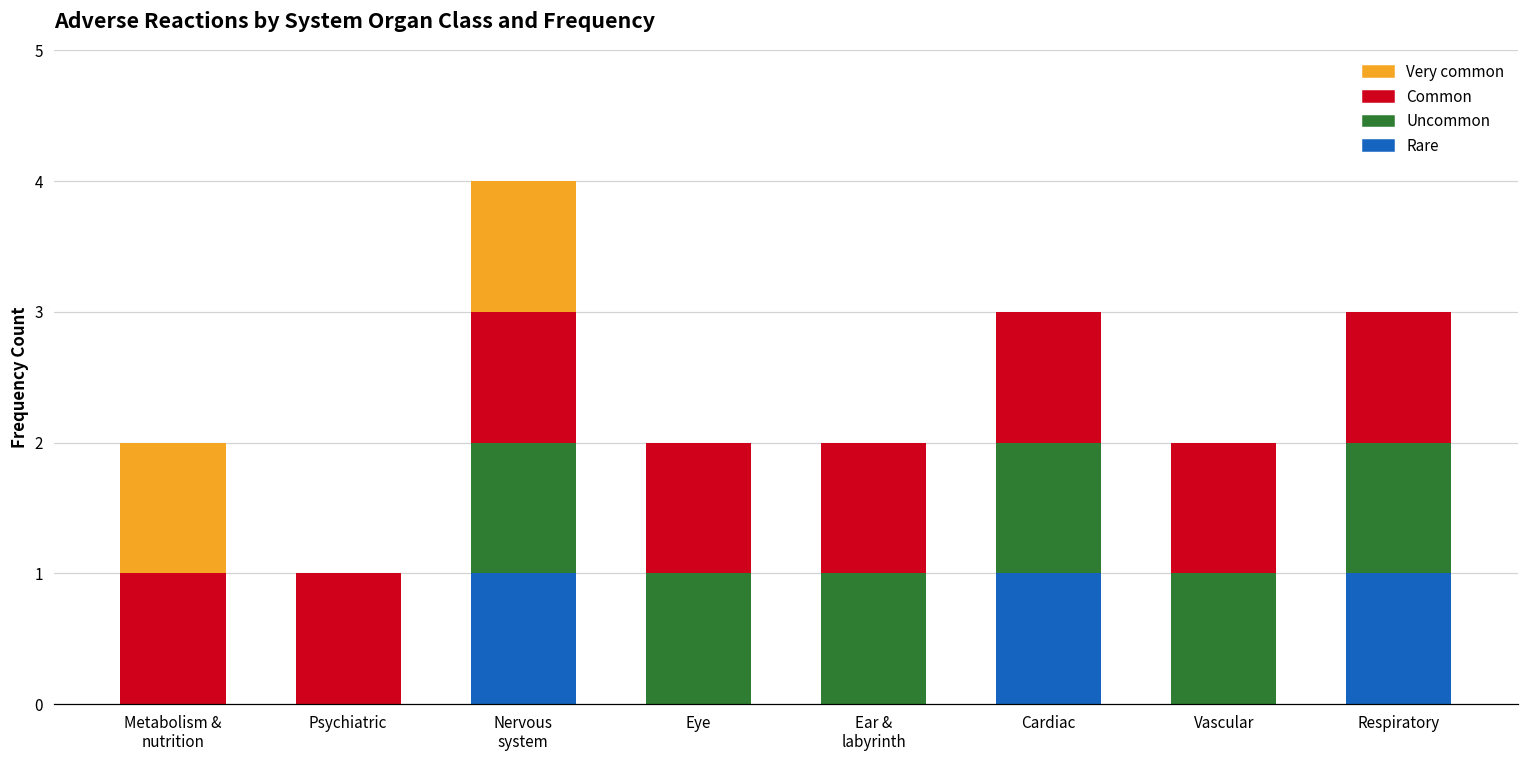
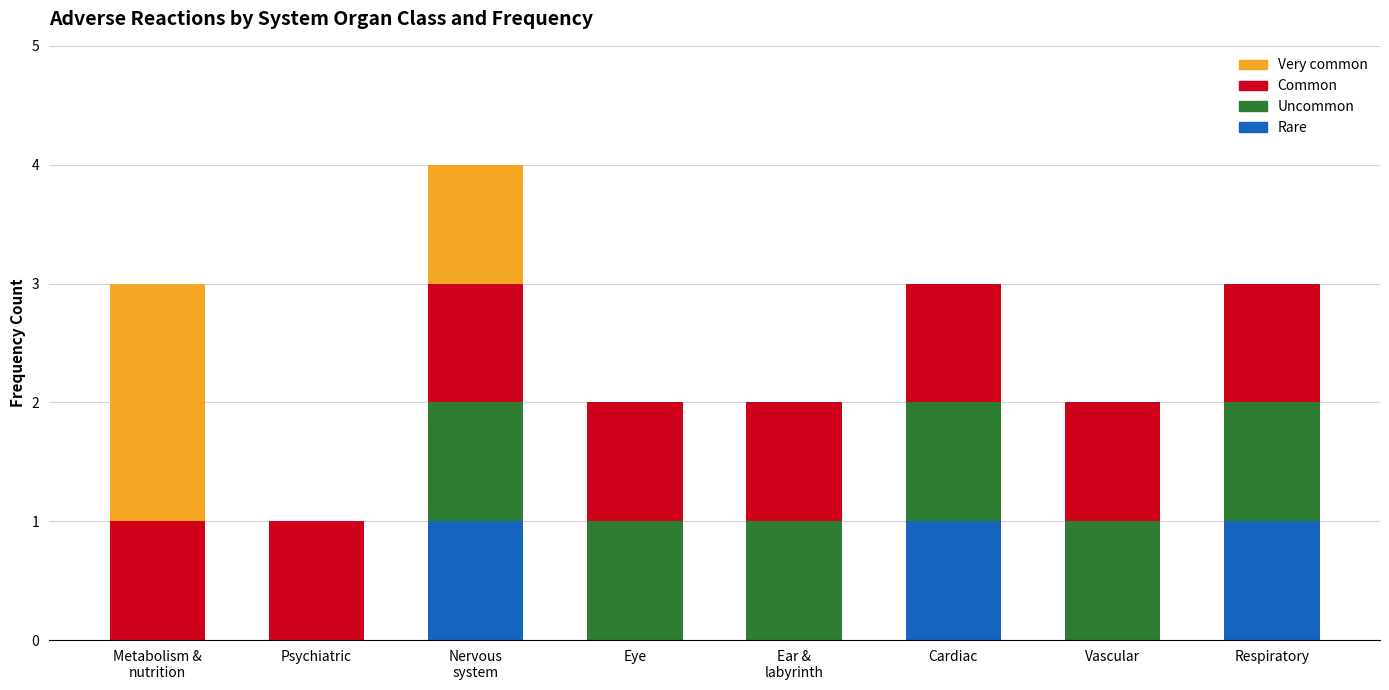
Very common, Metabolism & nutrition: 1 -> 2
